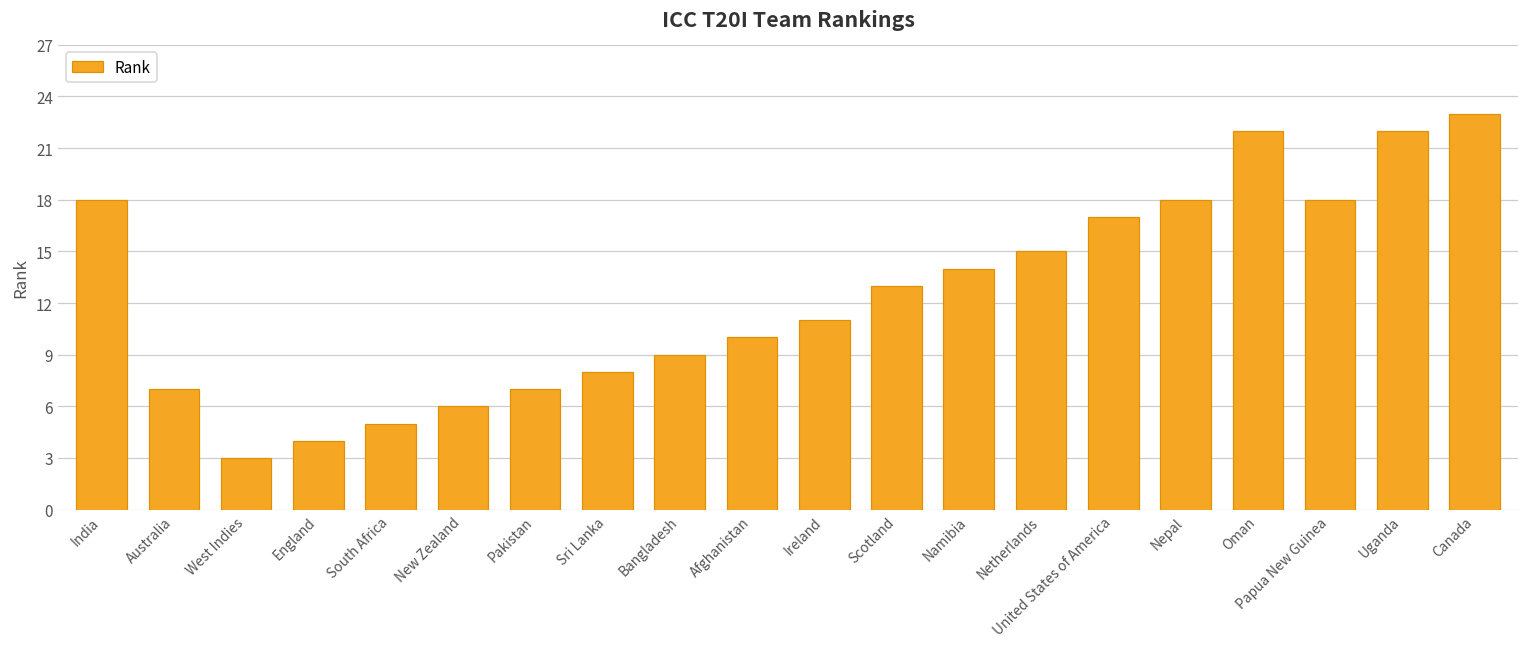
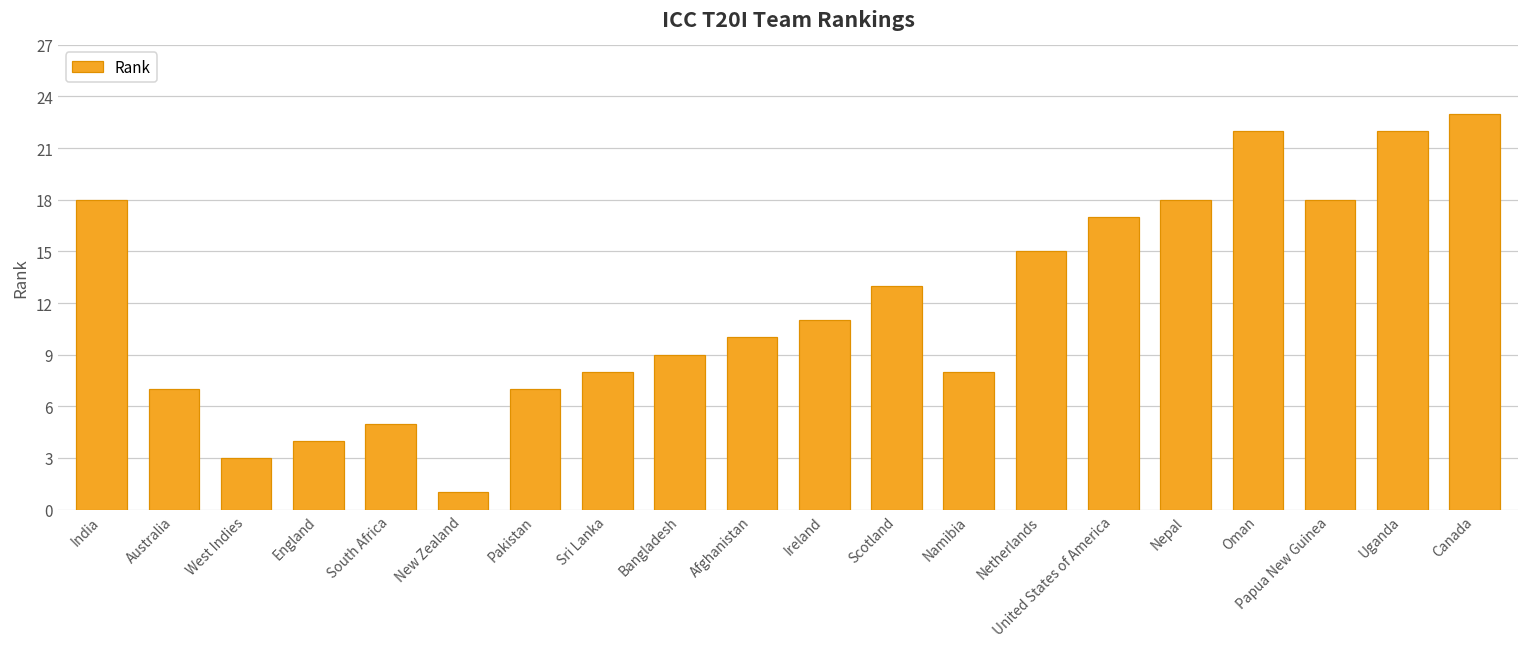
New Zealand: 6 -> 1
Namibia: 14 -> 8
